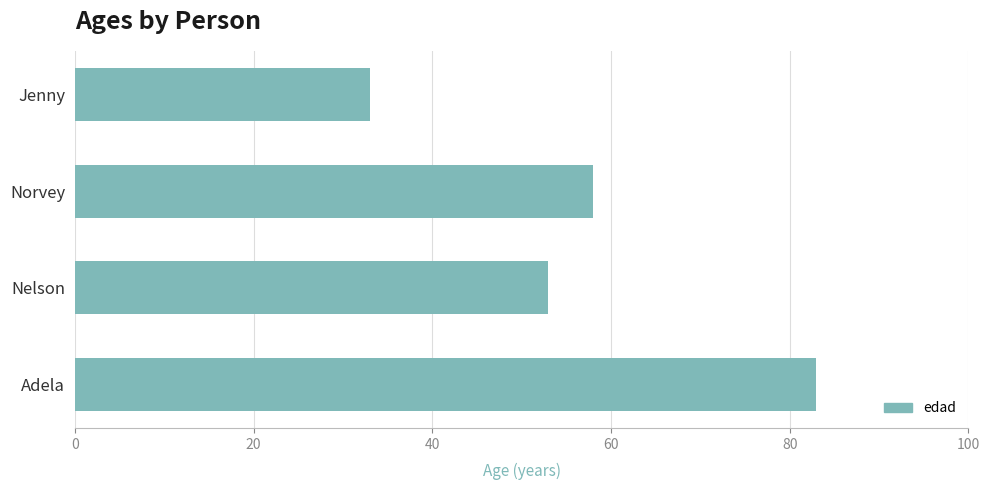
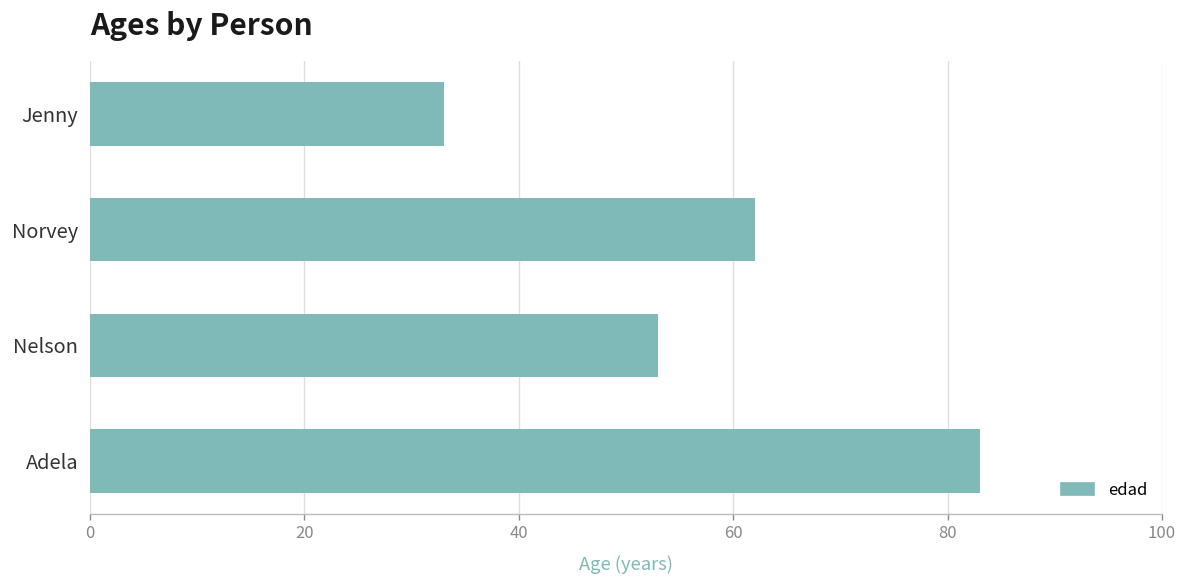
Norvey: 58 -> 62
